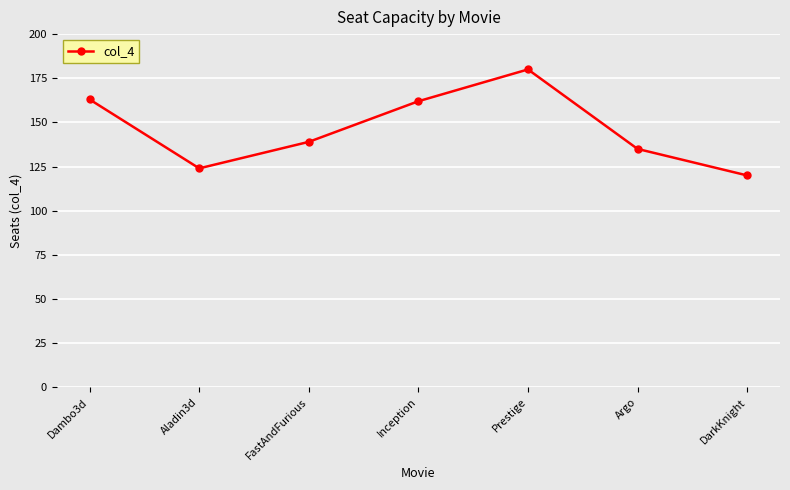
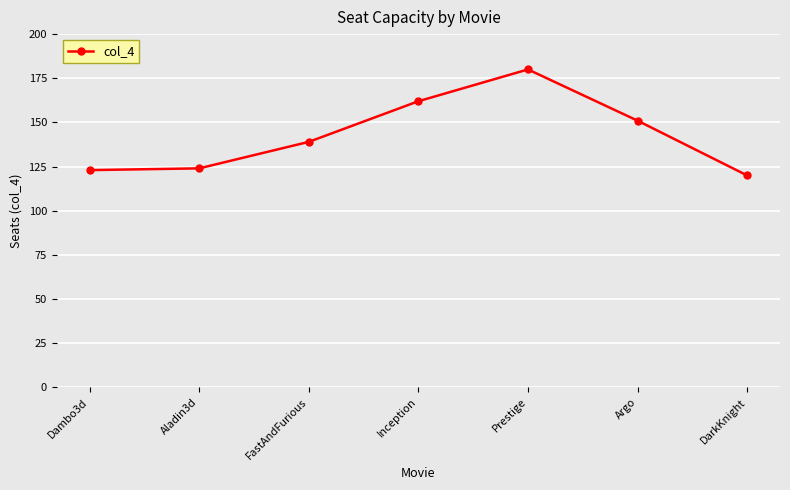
Dambo3d: 163 -> 123
Argo: 135 -> 151
